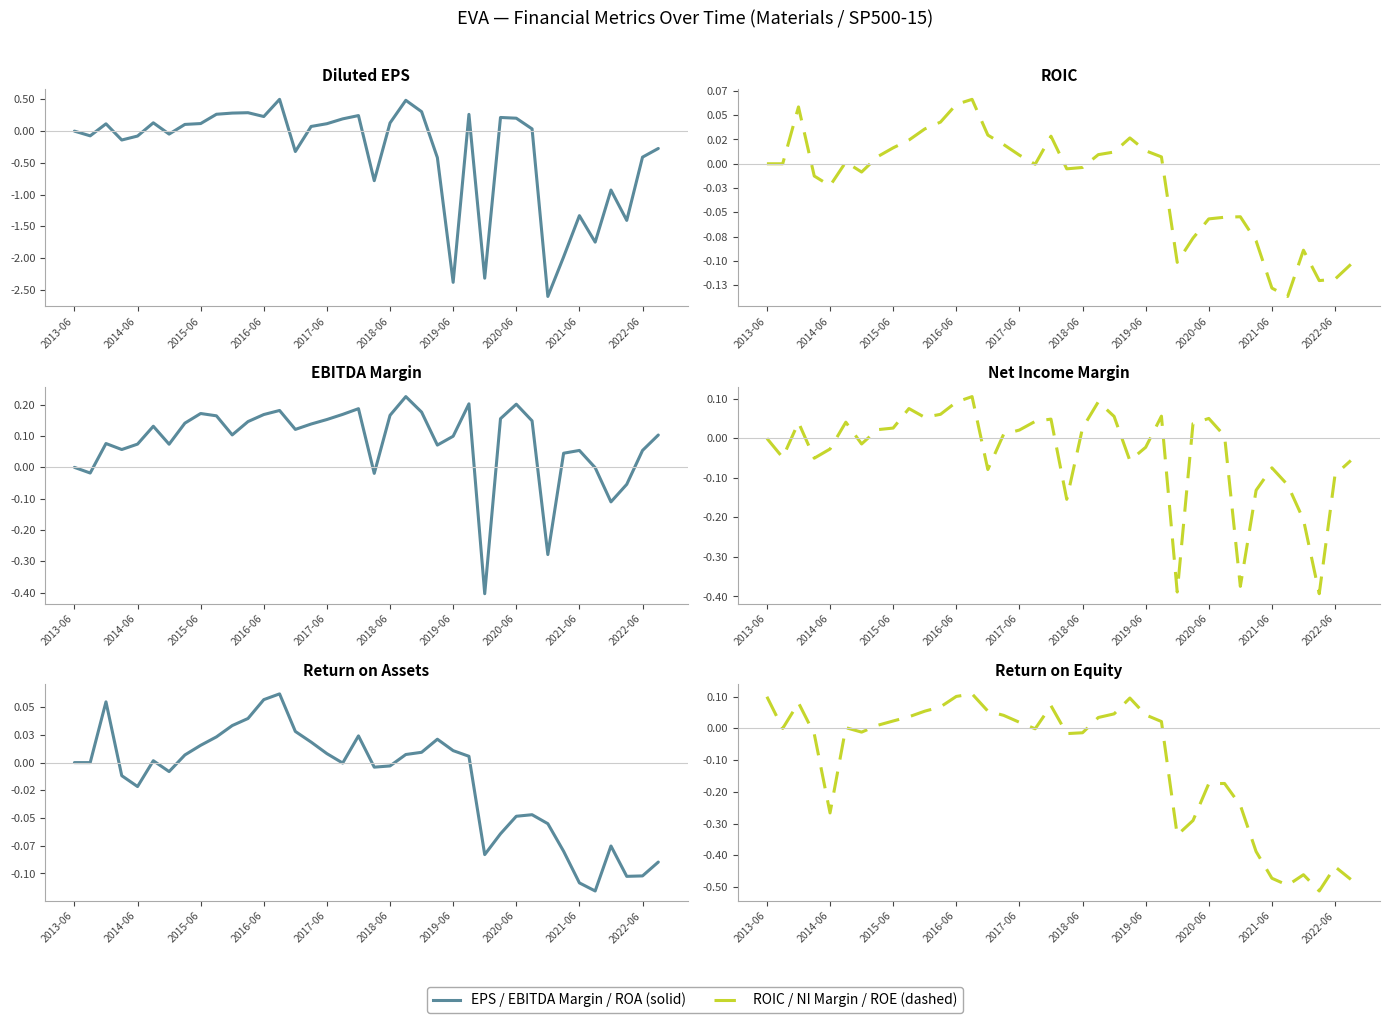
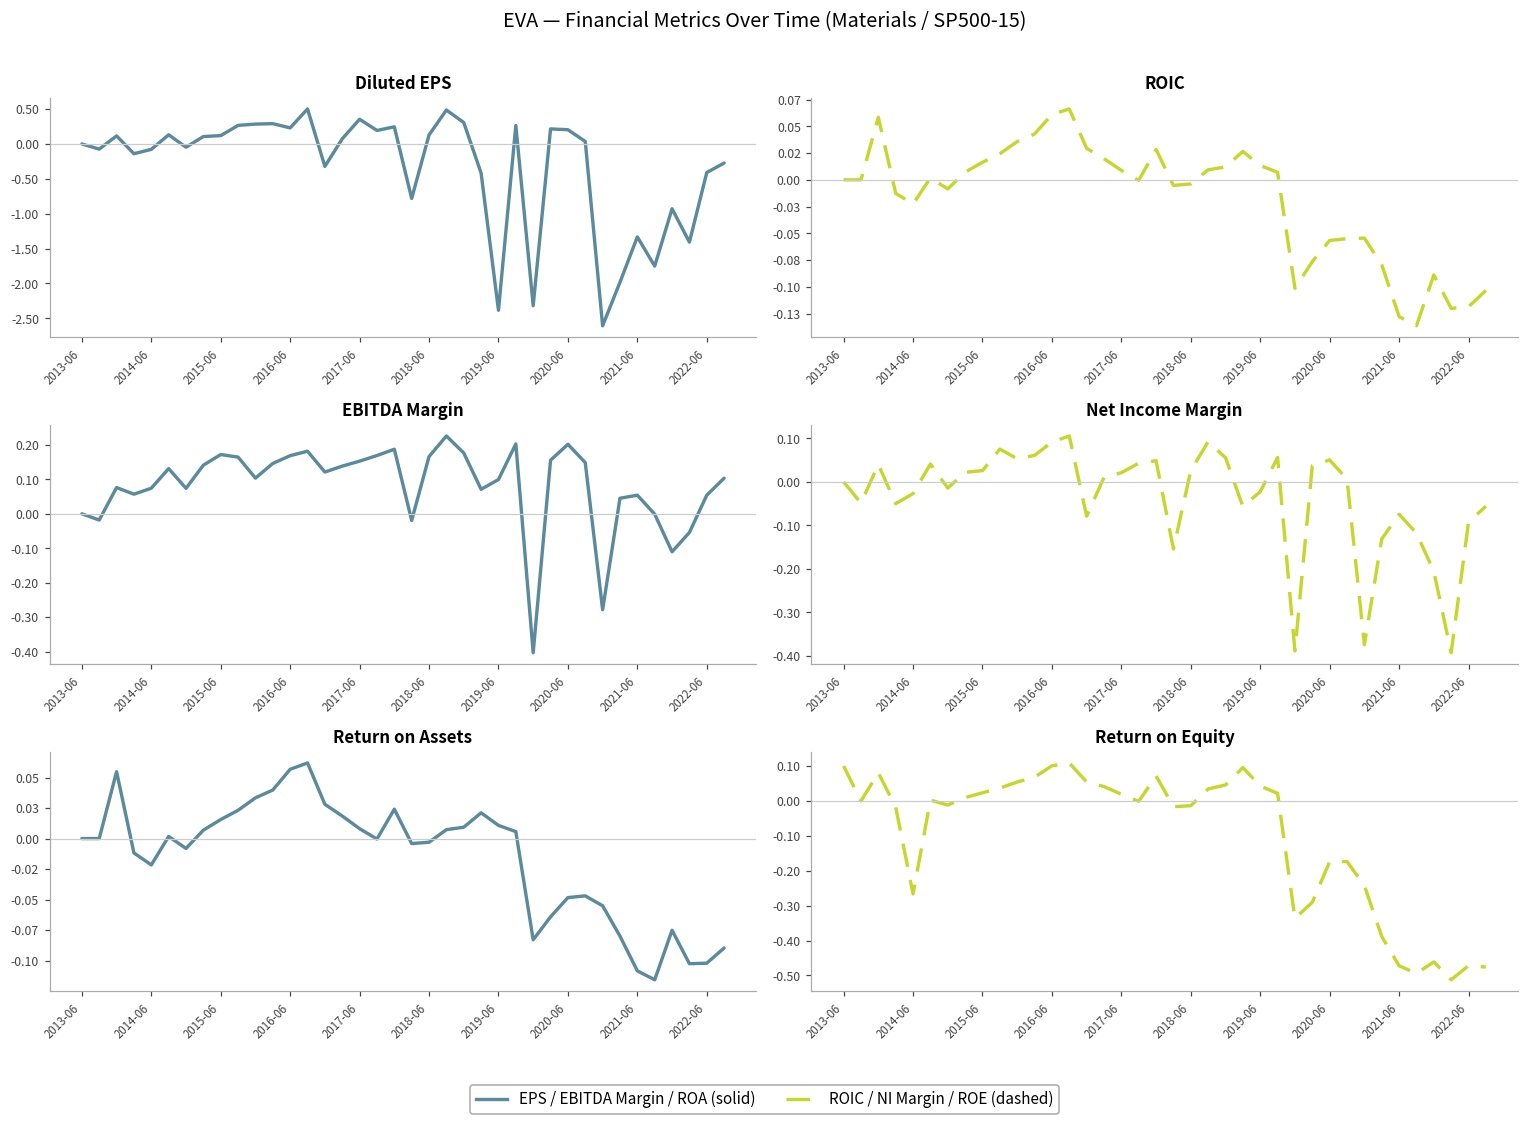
Diluted EPS, 2017-06: 0.1 -> 0.4
Return on Equity, 2022-06: -0.44 -> -0.47
